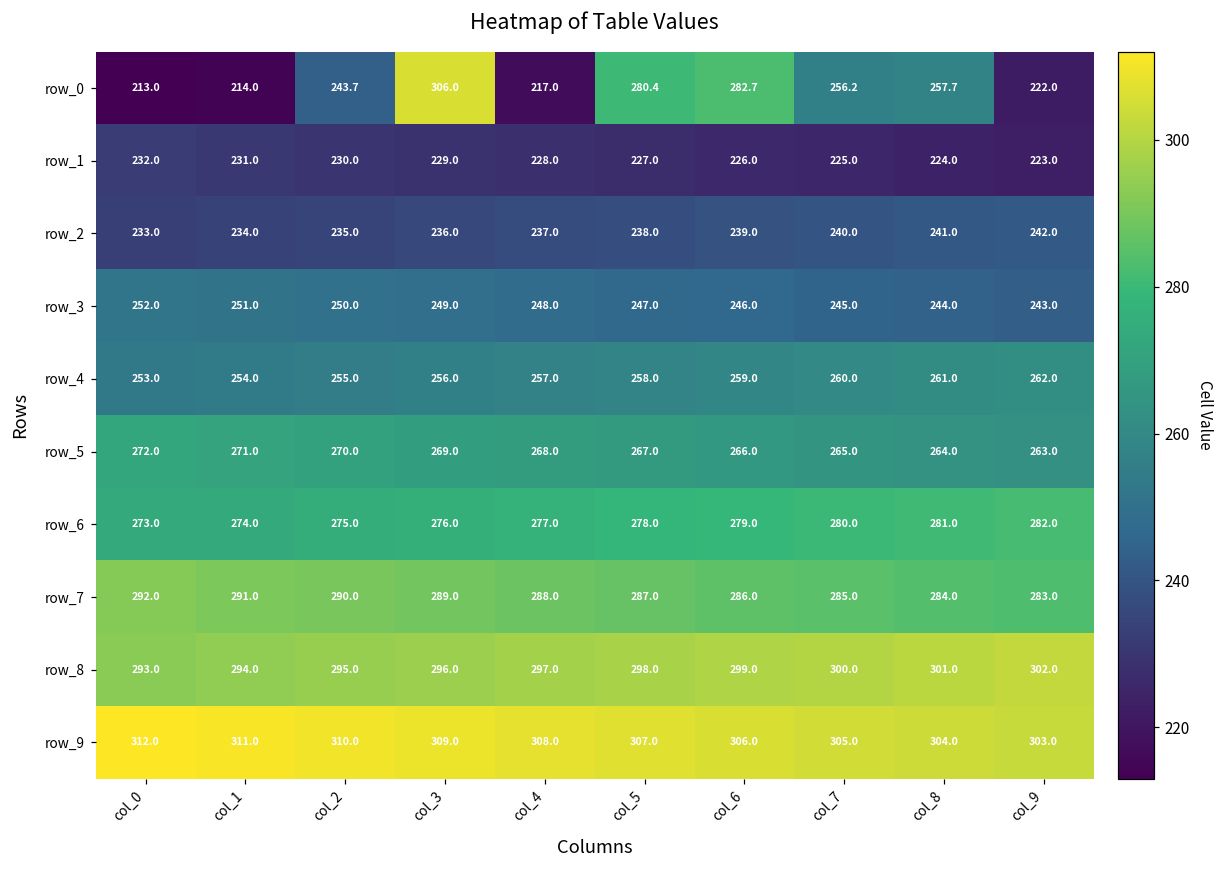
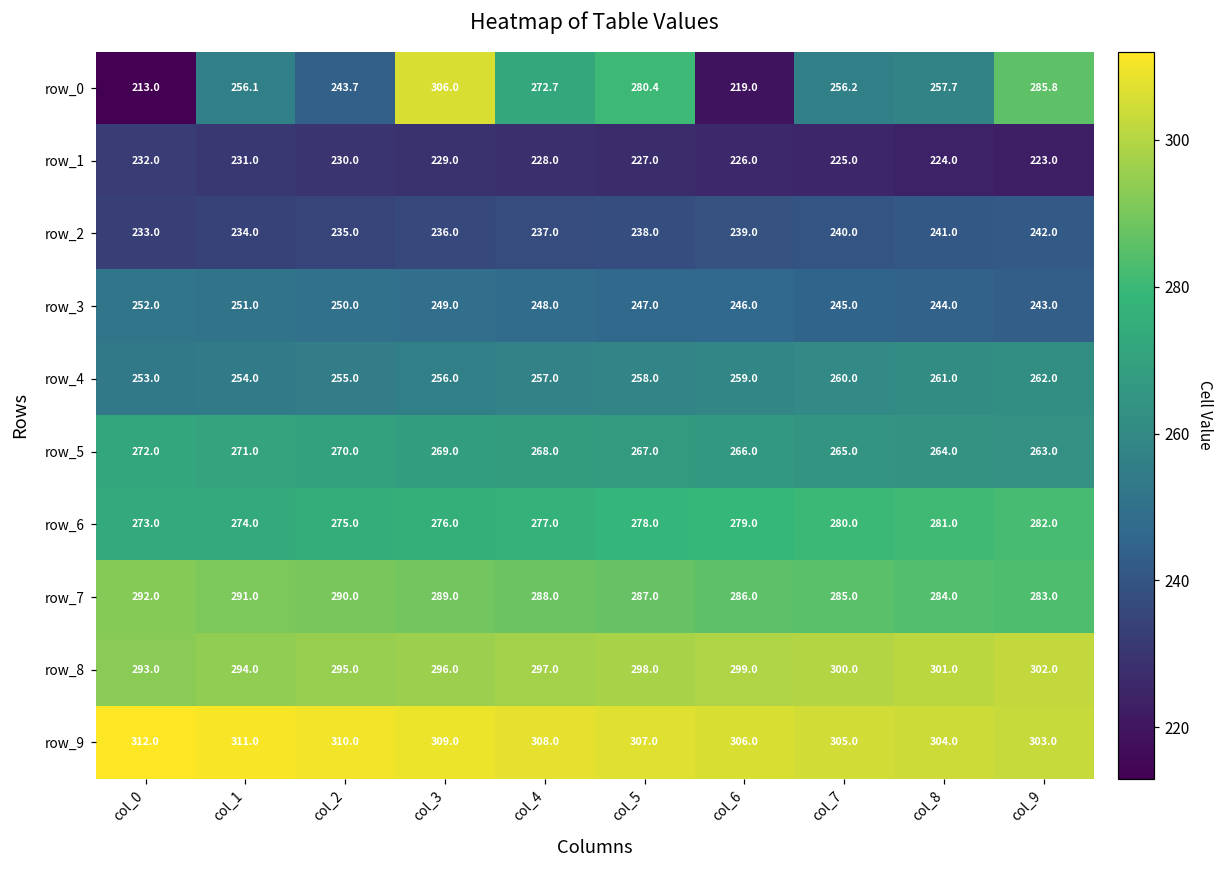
row_0, col_1: 214.0 -> 256.1
row_0, col_4: 217.0 -> 272.7
row_0, col_6: 282.7 -> 219.0
row_0, col_9: 222.0 -> 285.8
